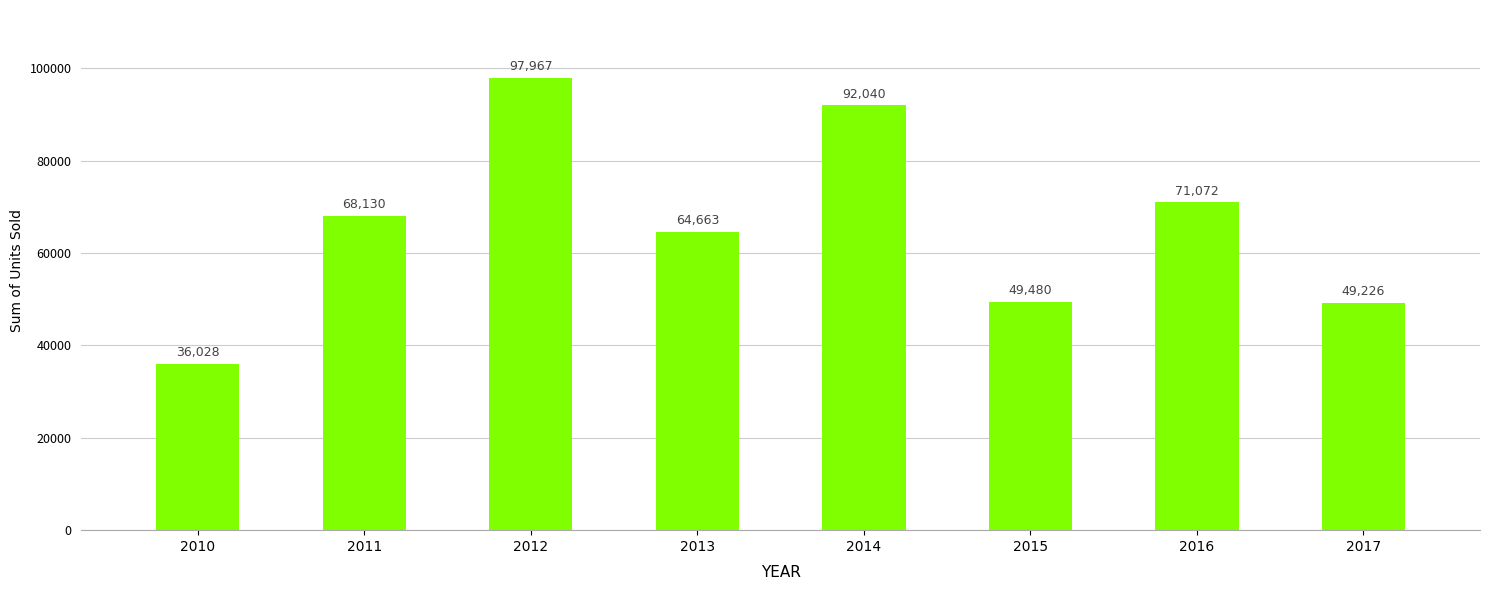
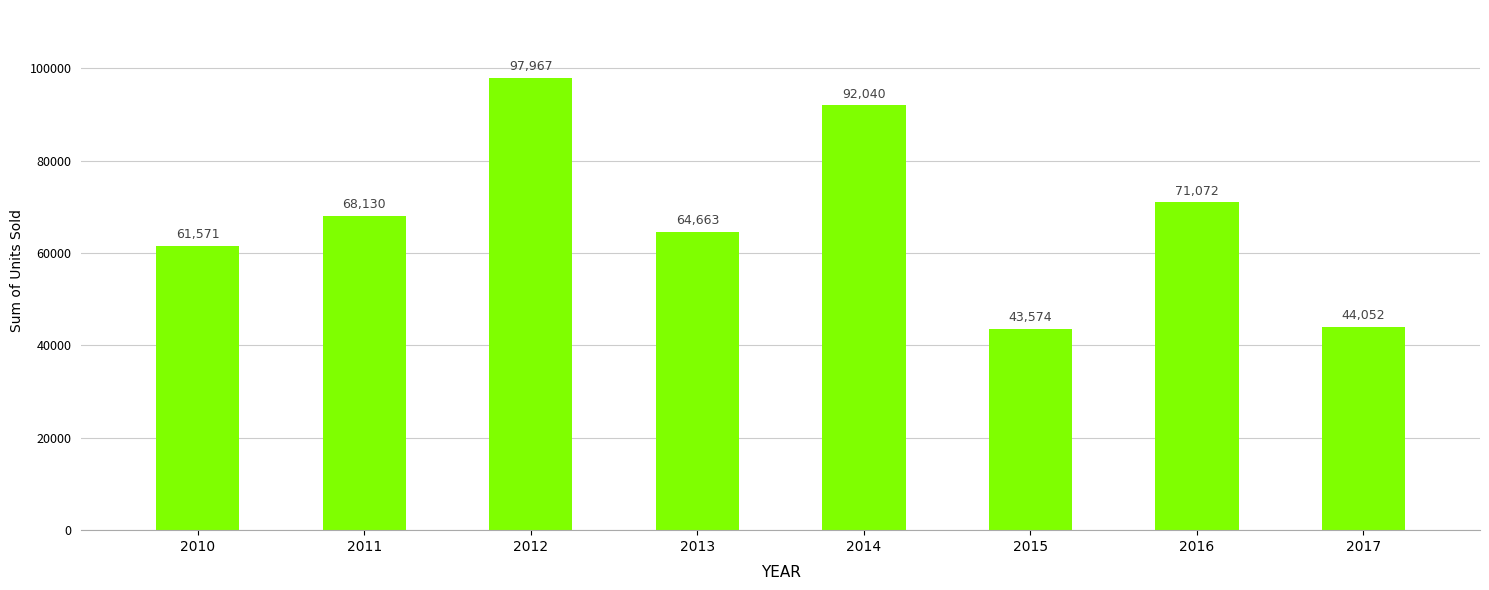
2010: 36,028 -> 61,571
2015: 49,480 -> 43,574
2017: 49,226 -> 44,052
